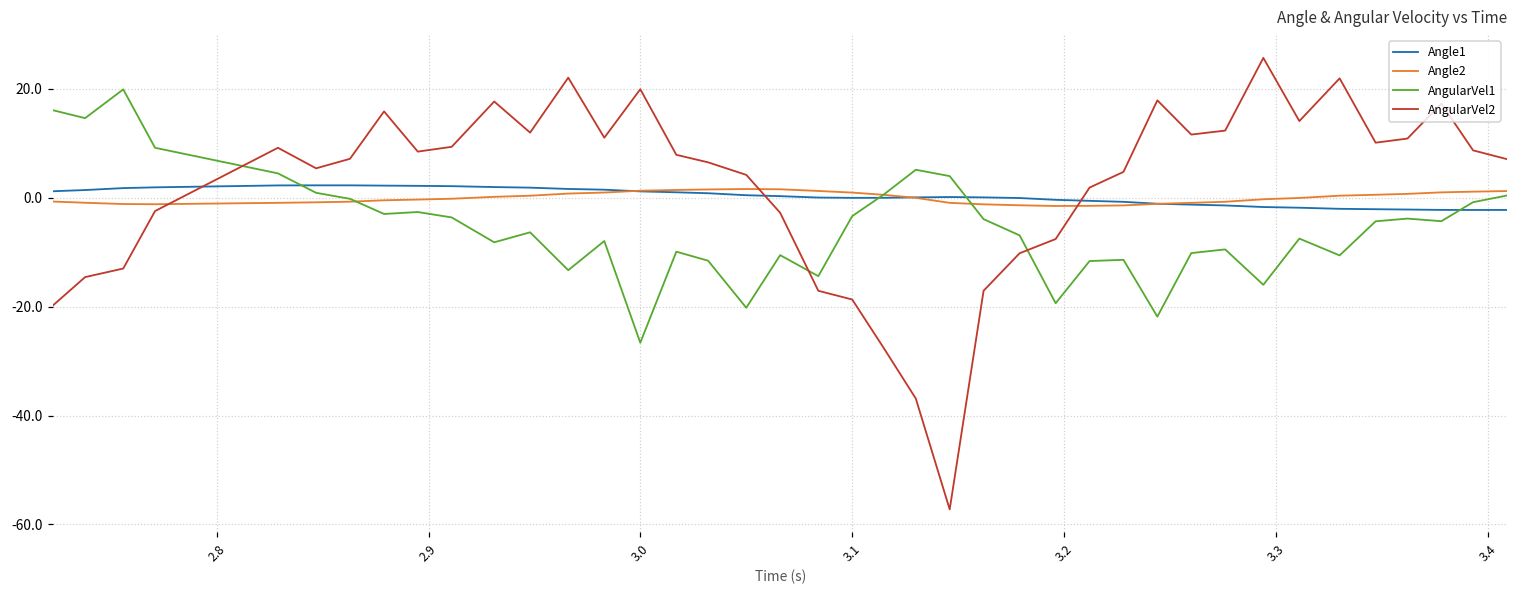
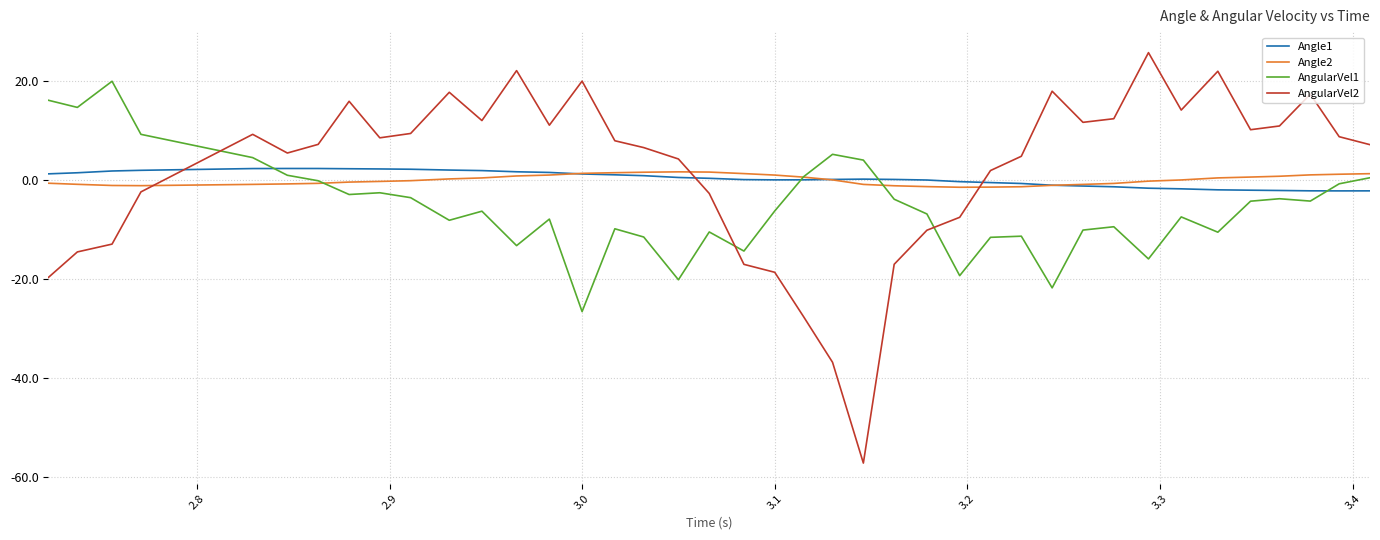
AngularVel1, 3.1: -3 -> -6
